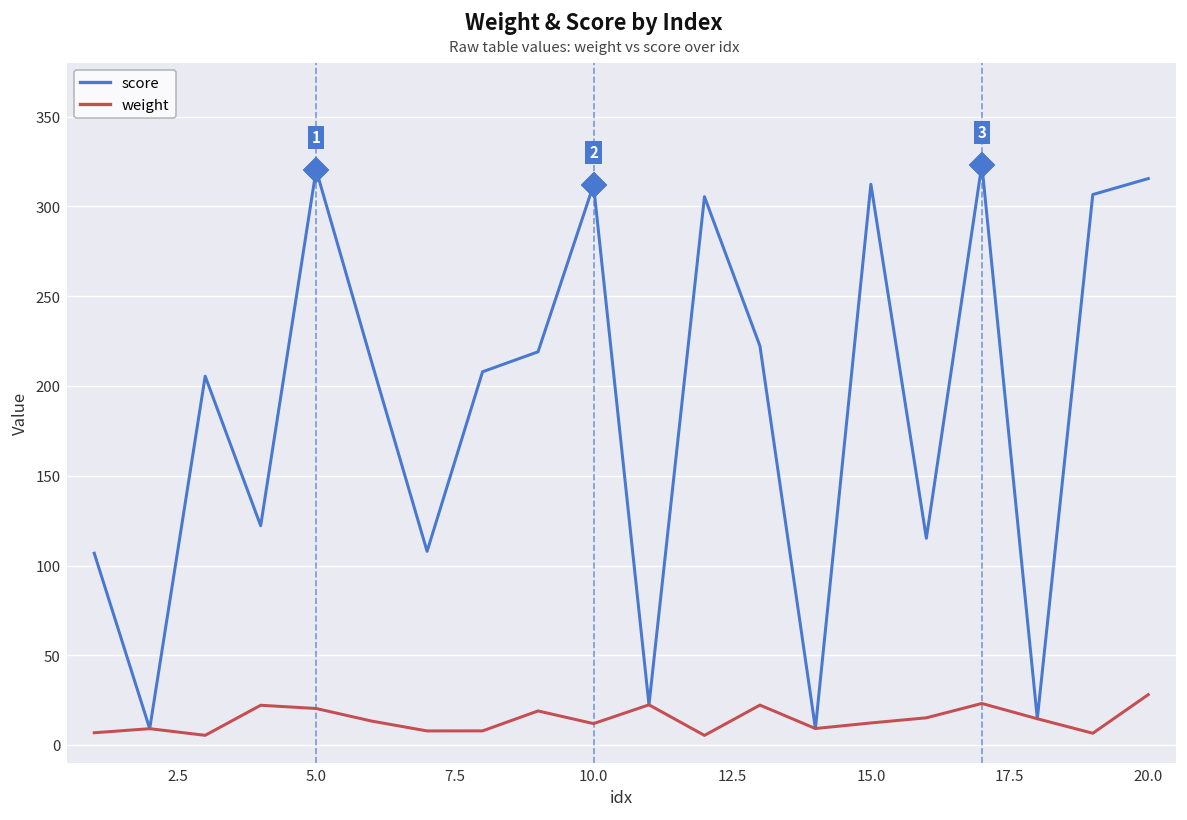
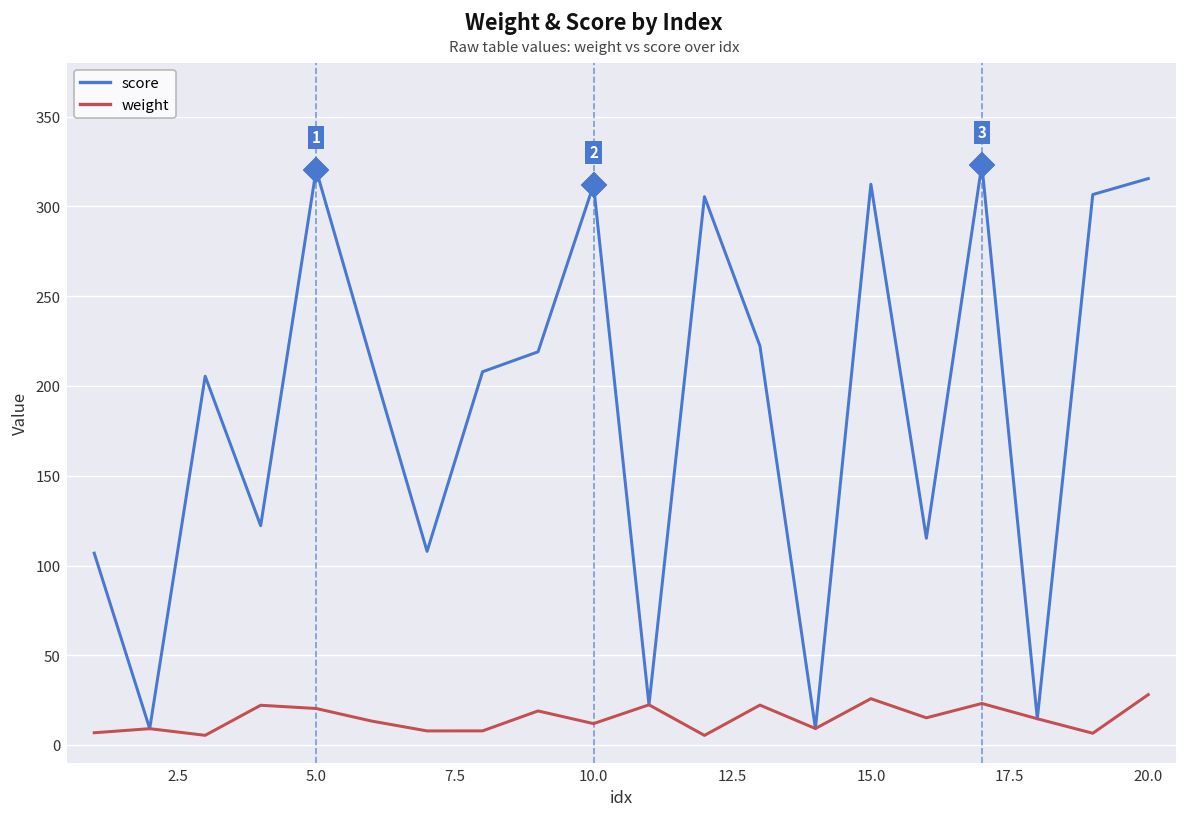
weight, 15.0: 12 -> 26
